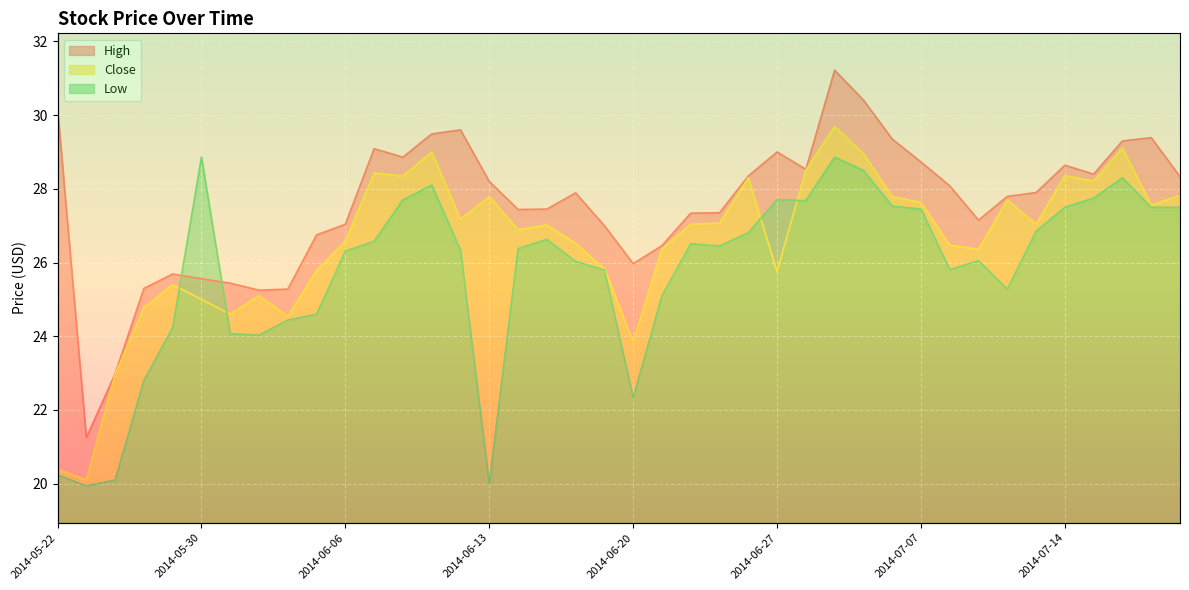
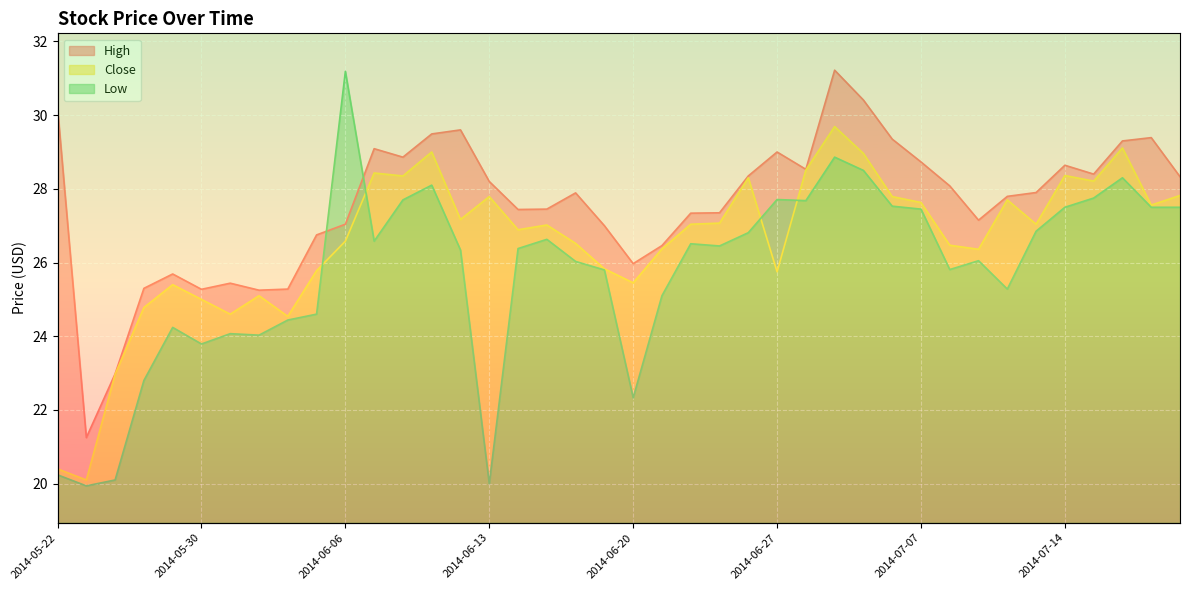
High, 2014-05-30: 25.6 -> 25.3
Low, 2014-05-30: 28.9 -> 23.8
Low, 2014-06-06: 26.3 -> 31.2
Close, 2014-06-20: 23.9 -> 25.5
